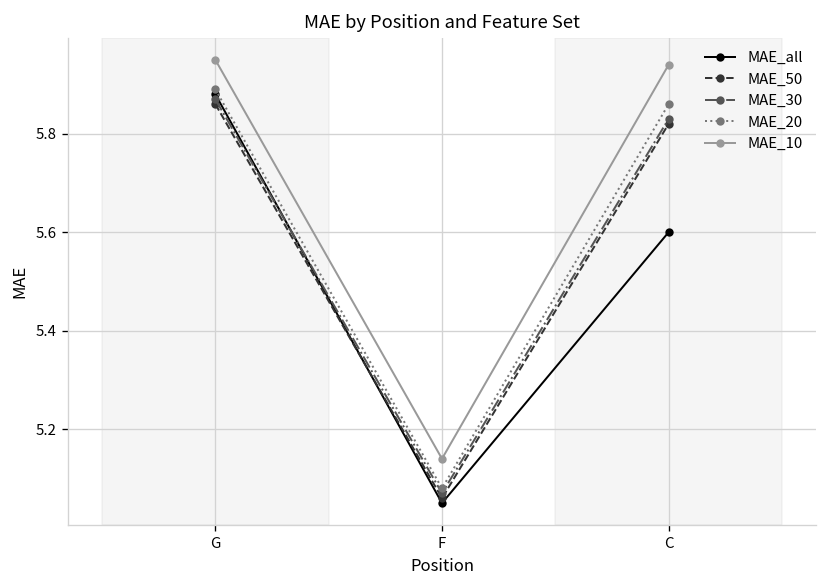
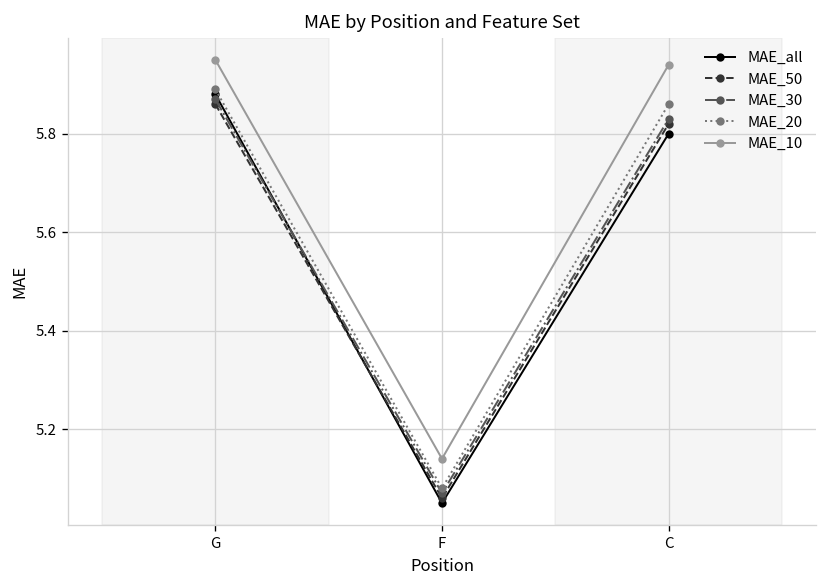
MAE_all, C: 5.6 -> 5.8
